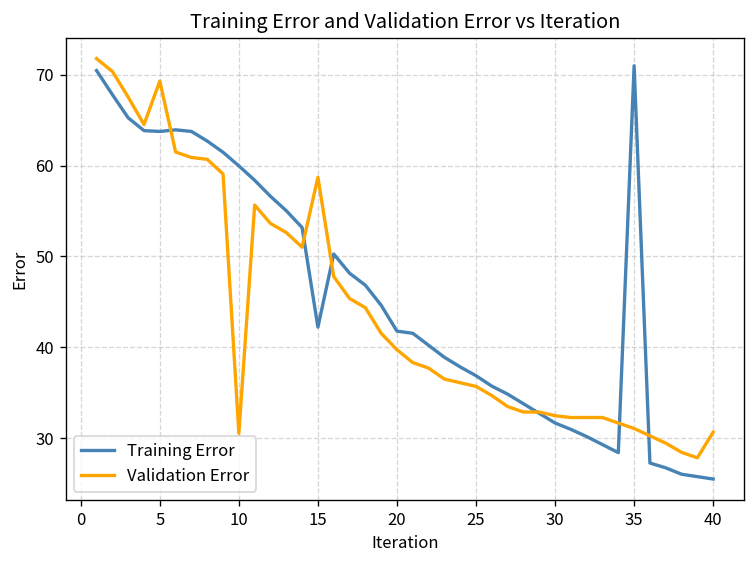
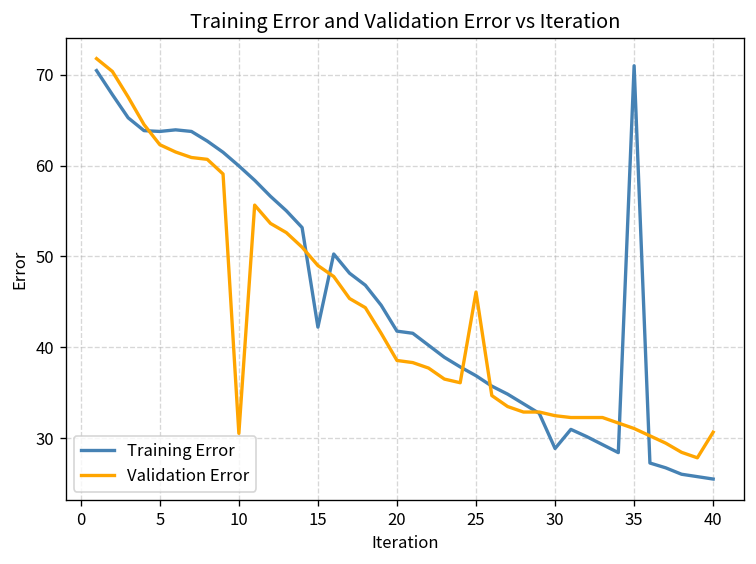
Validation Error, 5: 69 -> 62
Validation Error, 15: 59 -> 49
Validation Error, 20: 40 -> 39
Validation Error, 25: 36 -> 46
Training Error, 30: 32 -> 29
